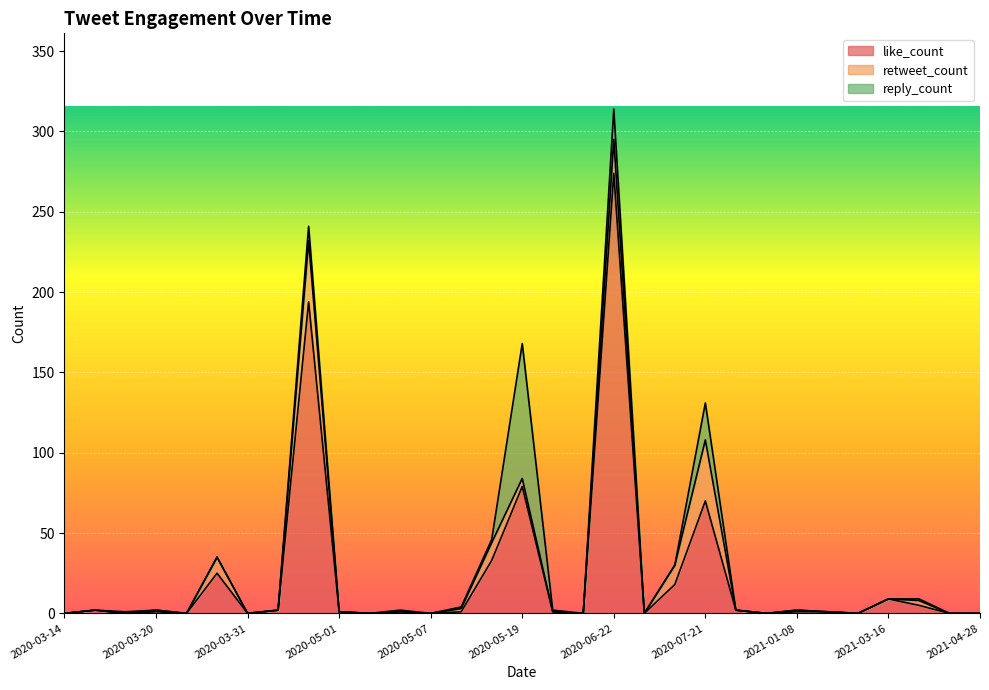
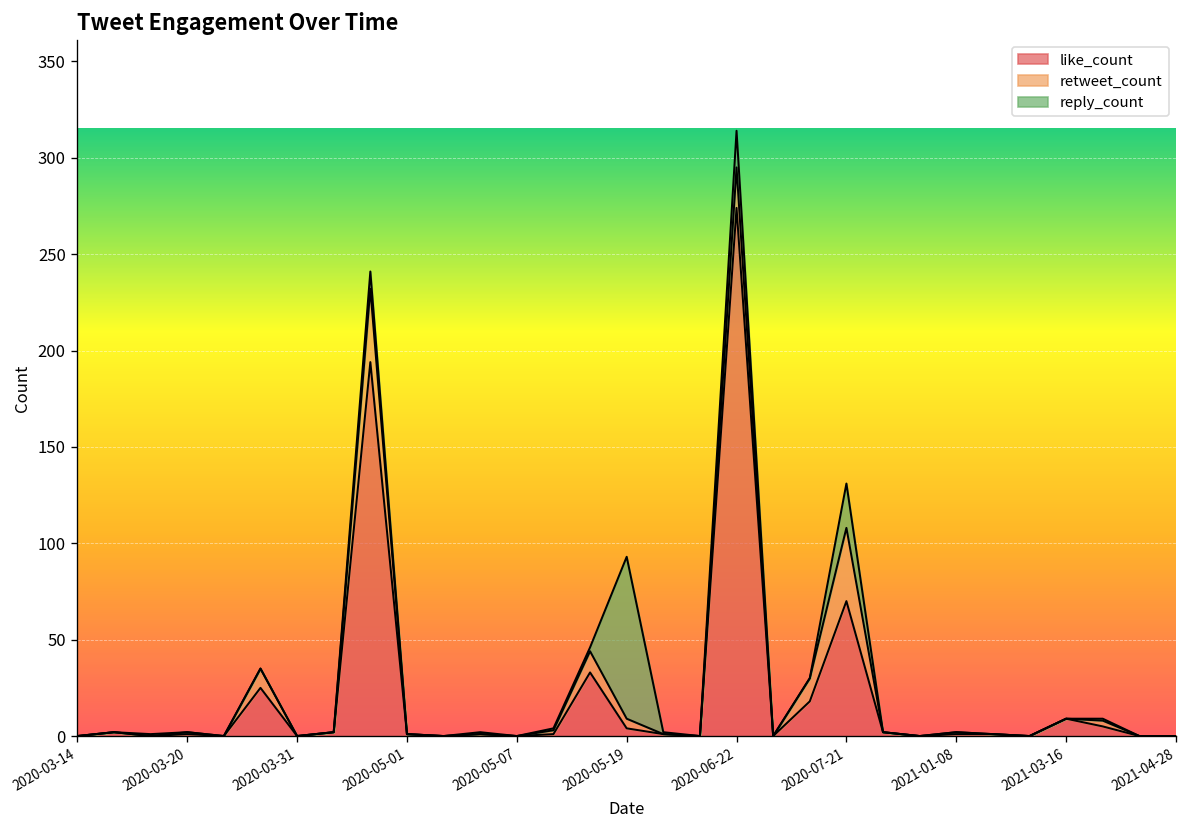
like_count, 2020-05-19: 79 -> 4
